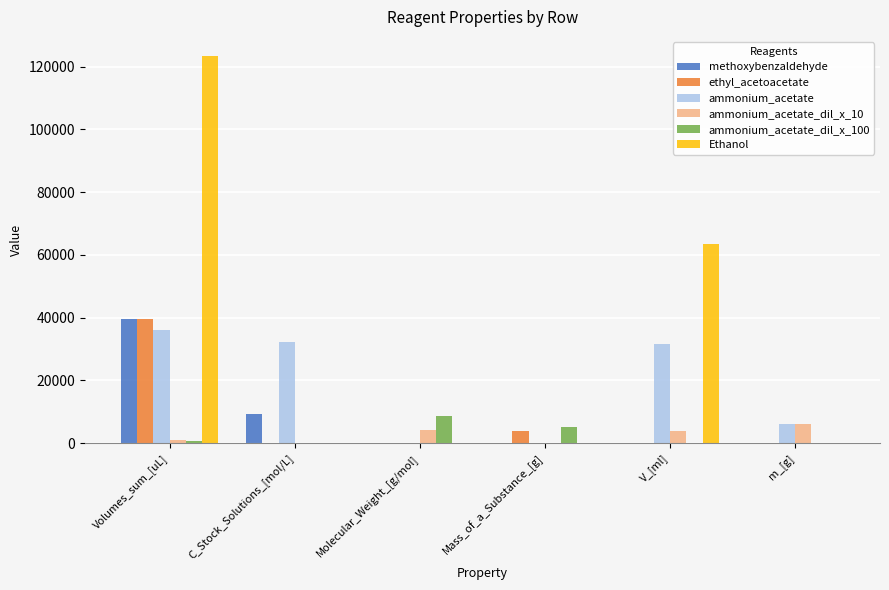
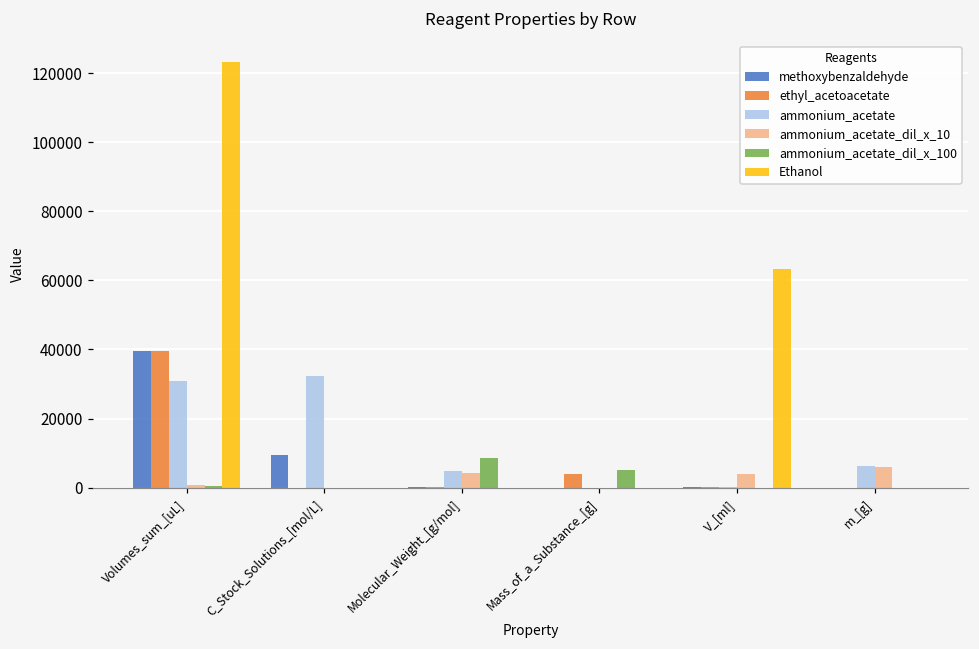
ammonium_acetate, Volumes_sum_[uL]: 36000 -> 31000
ammonium_acetate, Molecular_Weight_[g/mol]: 0 -> 5000
ammonium_acetate, V_[ml]: 32000 -> 0
